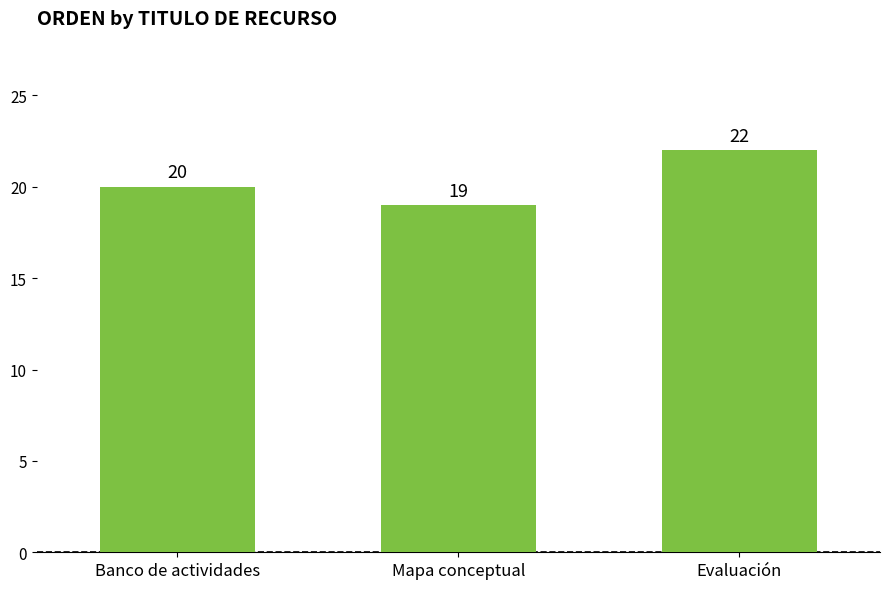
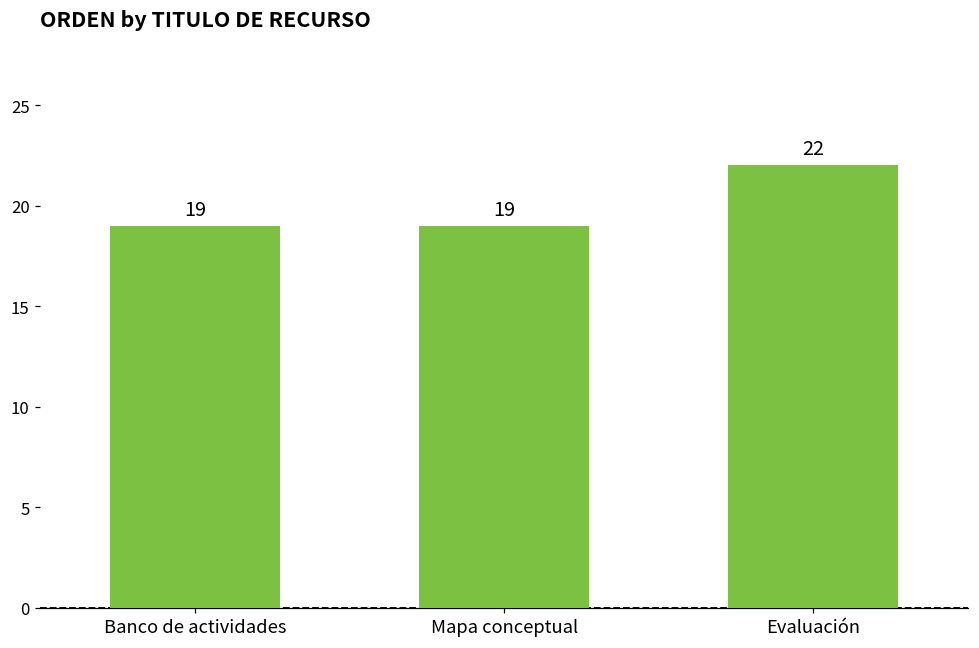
Banco de actividades: 20 -> 19
